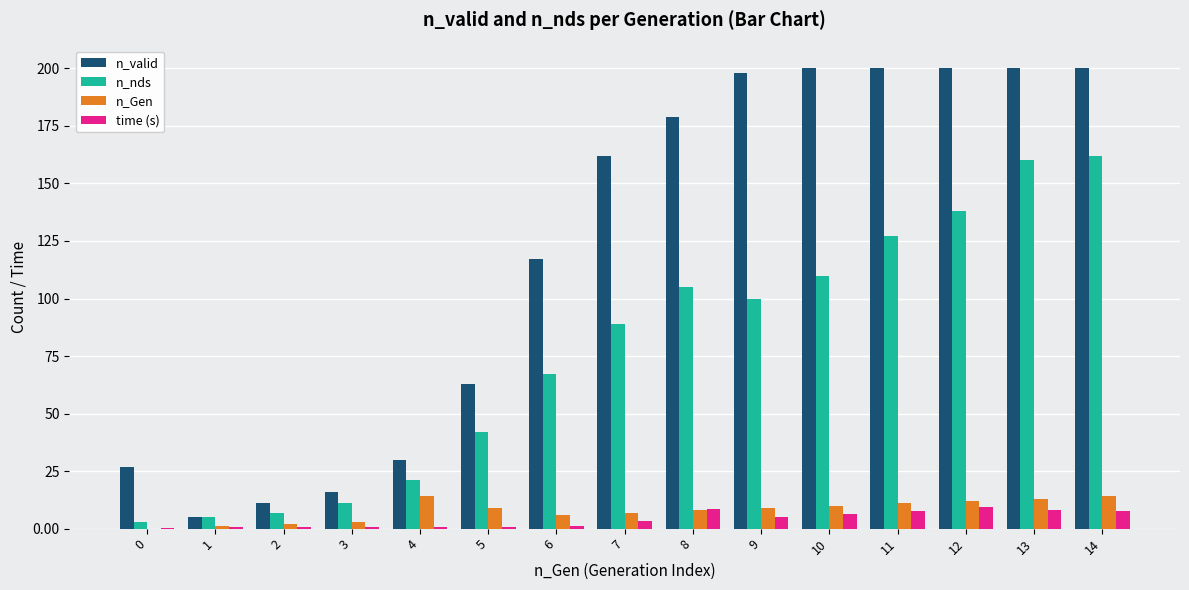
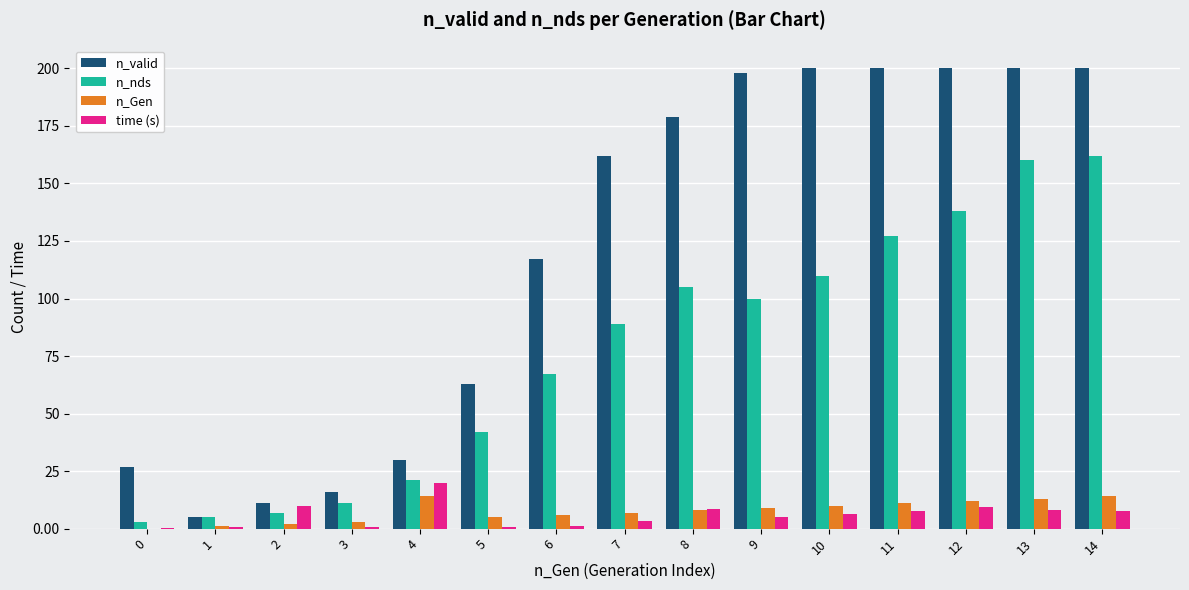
time (s), 2: 1 -> 10
time (s), 4: 1 -> 20
n_Gen, 5: 9 -> 5
